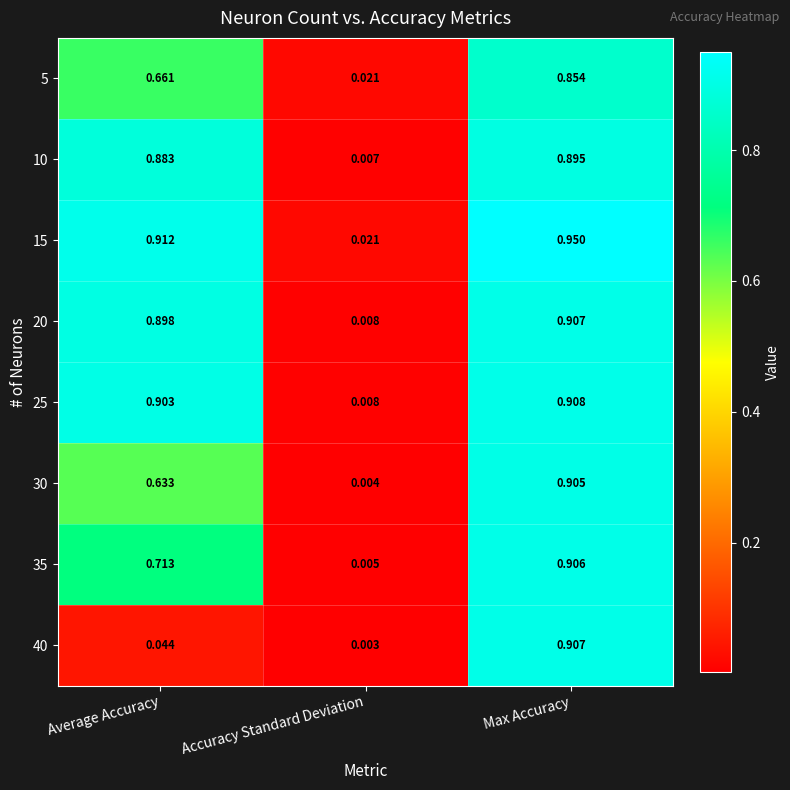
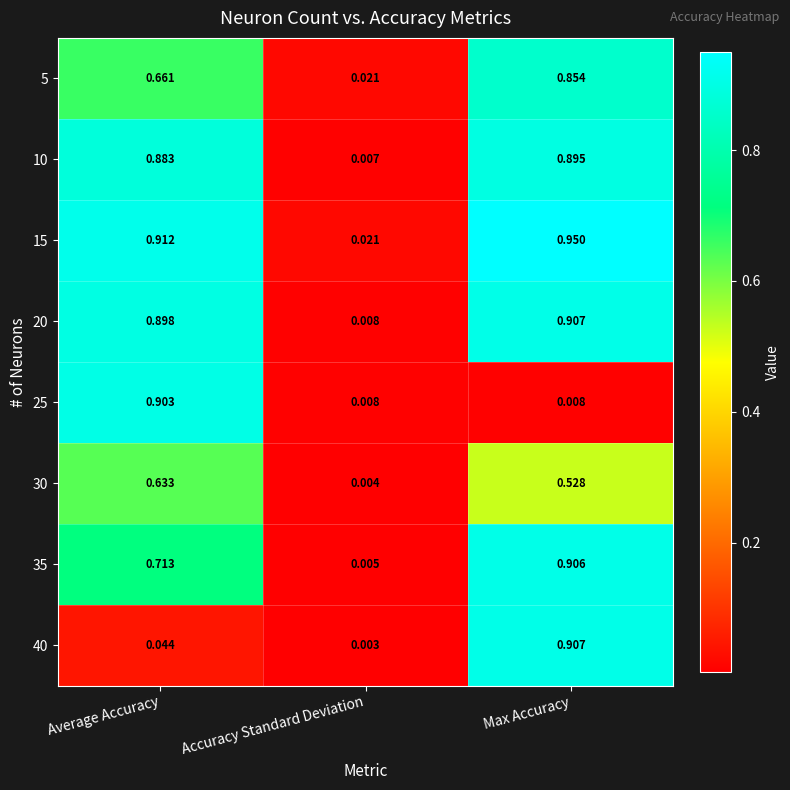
25, Max Accuracy: 0.908 -> 0.008
30, Max Accuracy: 0.905 -> 0.528
